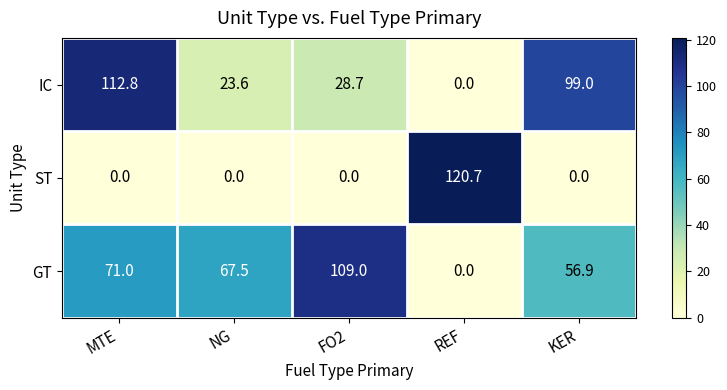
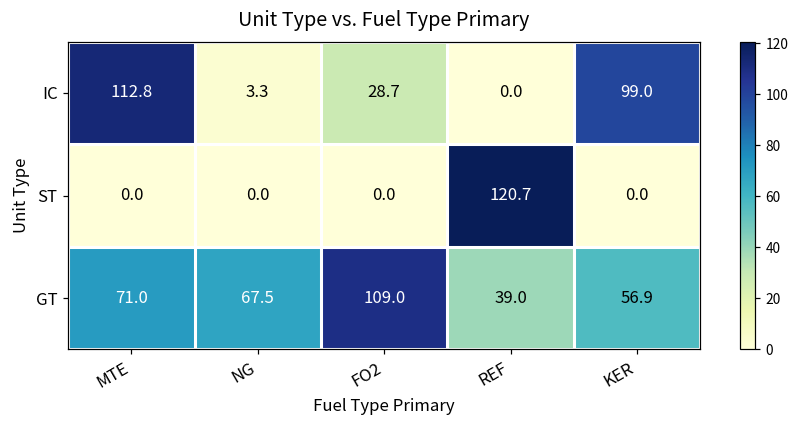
IC, NG: 23.6 -> 3.3
GT, REF: 0.0 -> 39.0
